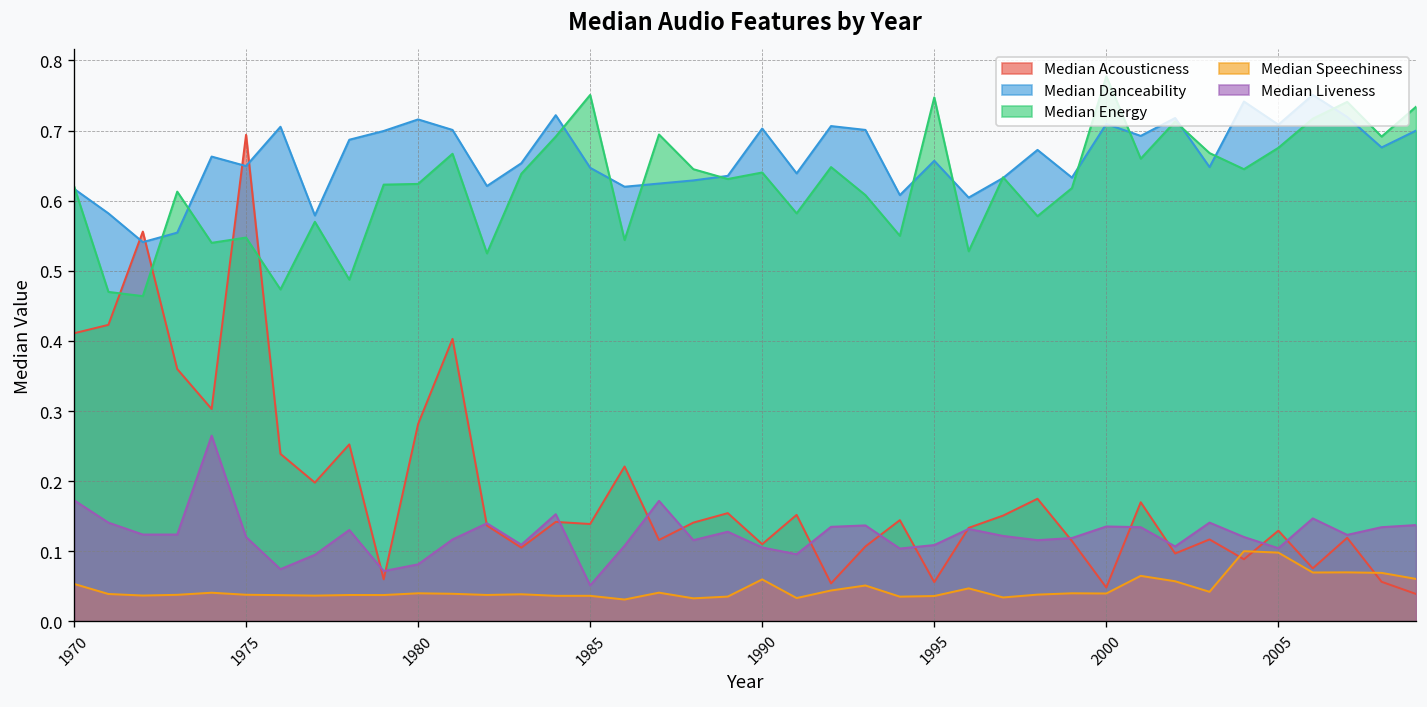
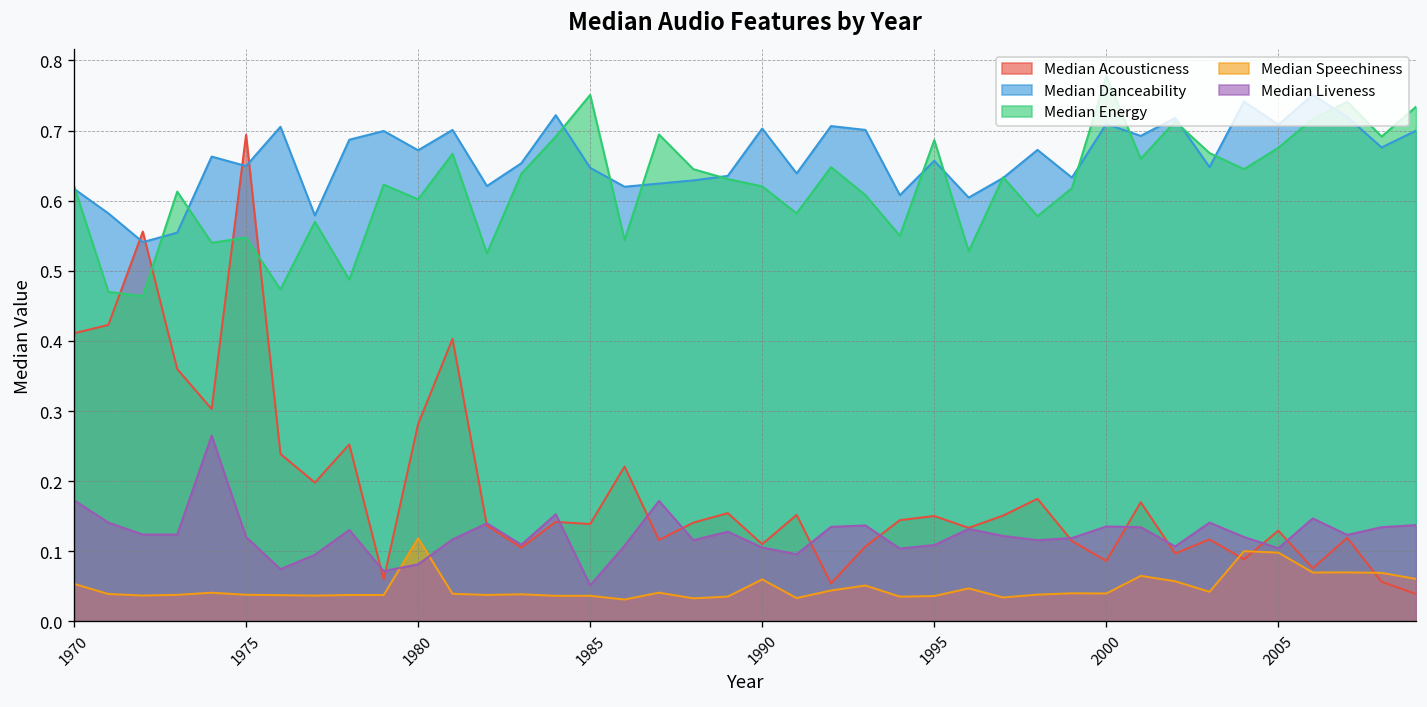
Median Danceability, 1980: 0.72 -> 0.67
Median Energy, 1980: 0.62 -> 0.60
Median Speechiness, 1980: 0.04 -> 0.12
Median Energy, 1990: 0.64 -> 0.62
Median Acousticness, 1995: 0.06 -> 0.15
Median Energy, 1995: 0.75 -> 0.69
Median Acousticness, 2000: 0.05 -> 0.09
